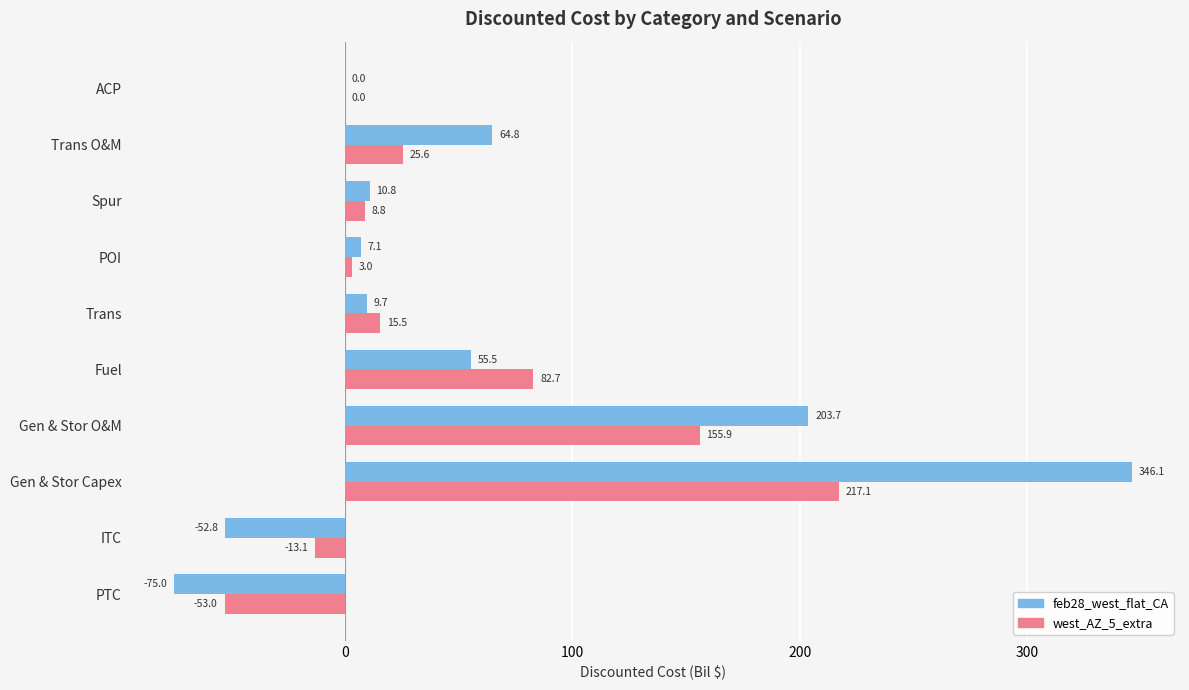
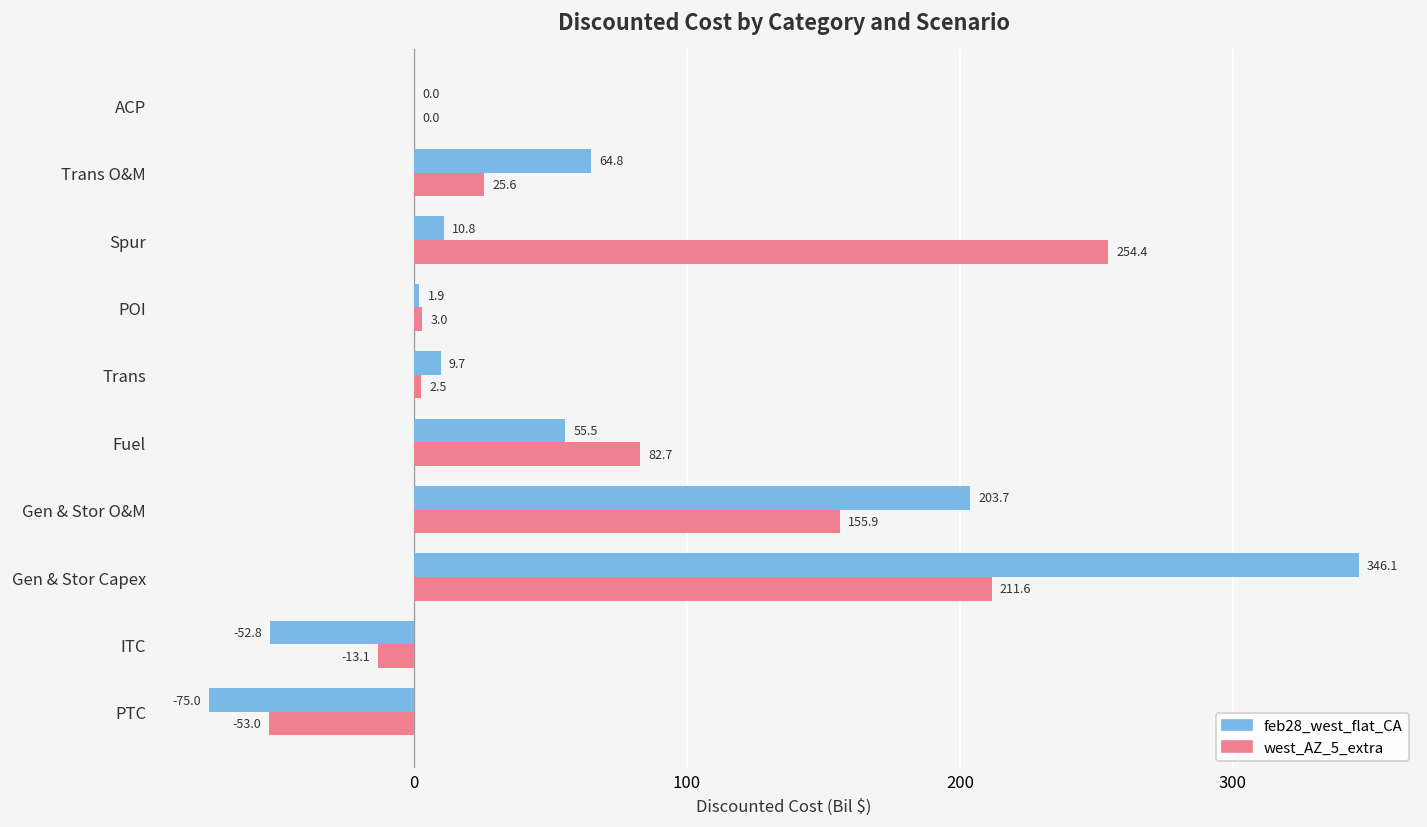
west_AZ_5_extra, Spur: 8.8 -> 254.4
feb28_west_flat_CA, POI: 7.1 -> 1.9
west_AZ_5_extra, Trans: 15.5 -> 2.5
west_AZ_5_extra, Gen & Stor Capex: 217.1 -> 211.6
